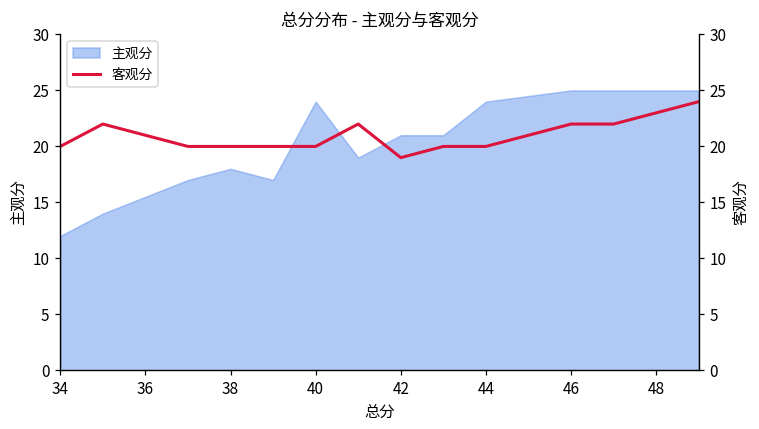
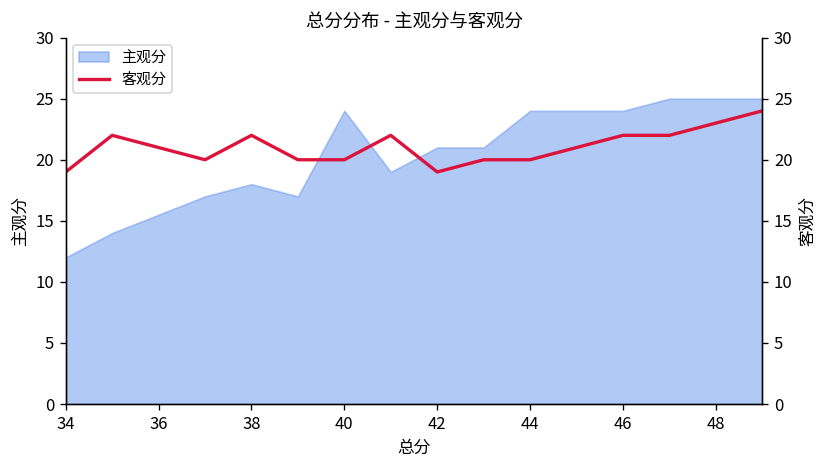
客观分, 34: 20 -> 19
客观分, 38: 20 -> 22
主观分, 46: 25 -> 24
